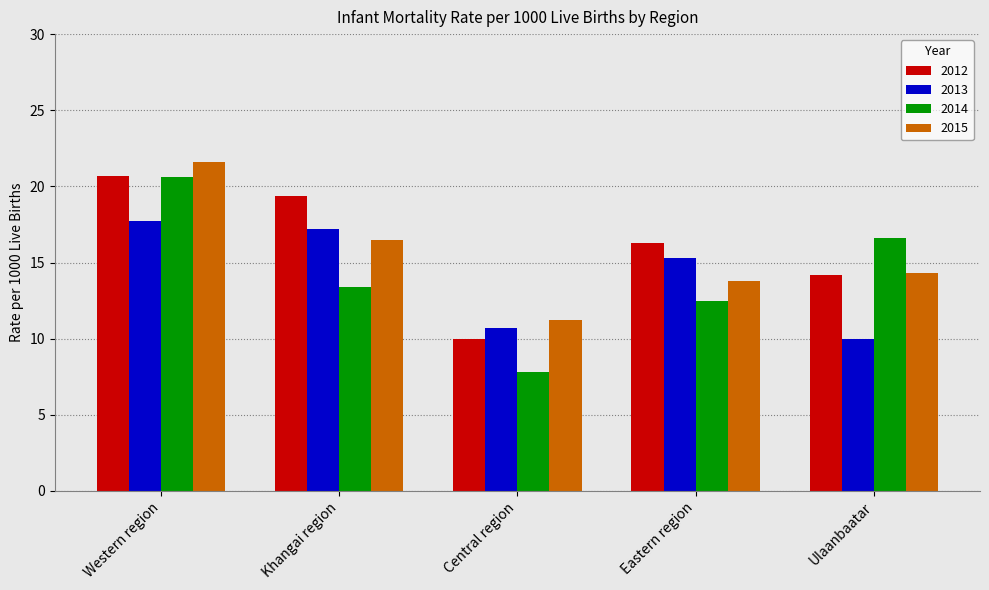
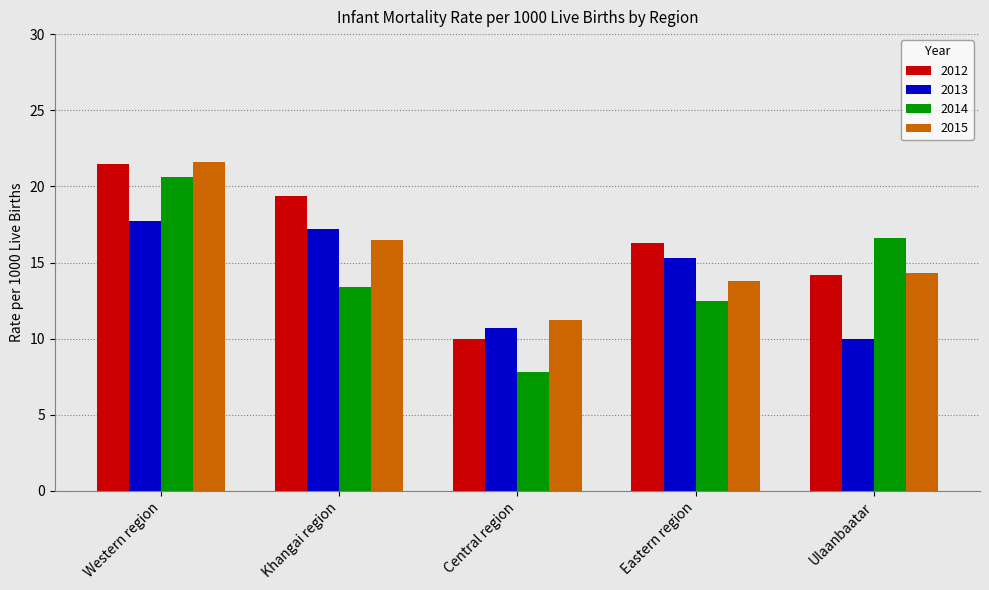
2012, Western region: 20.7 -> 21.5
